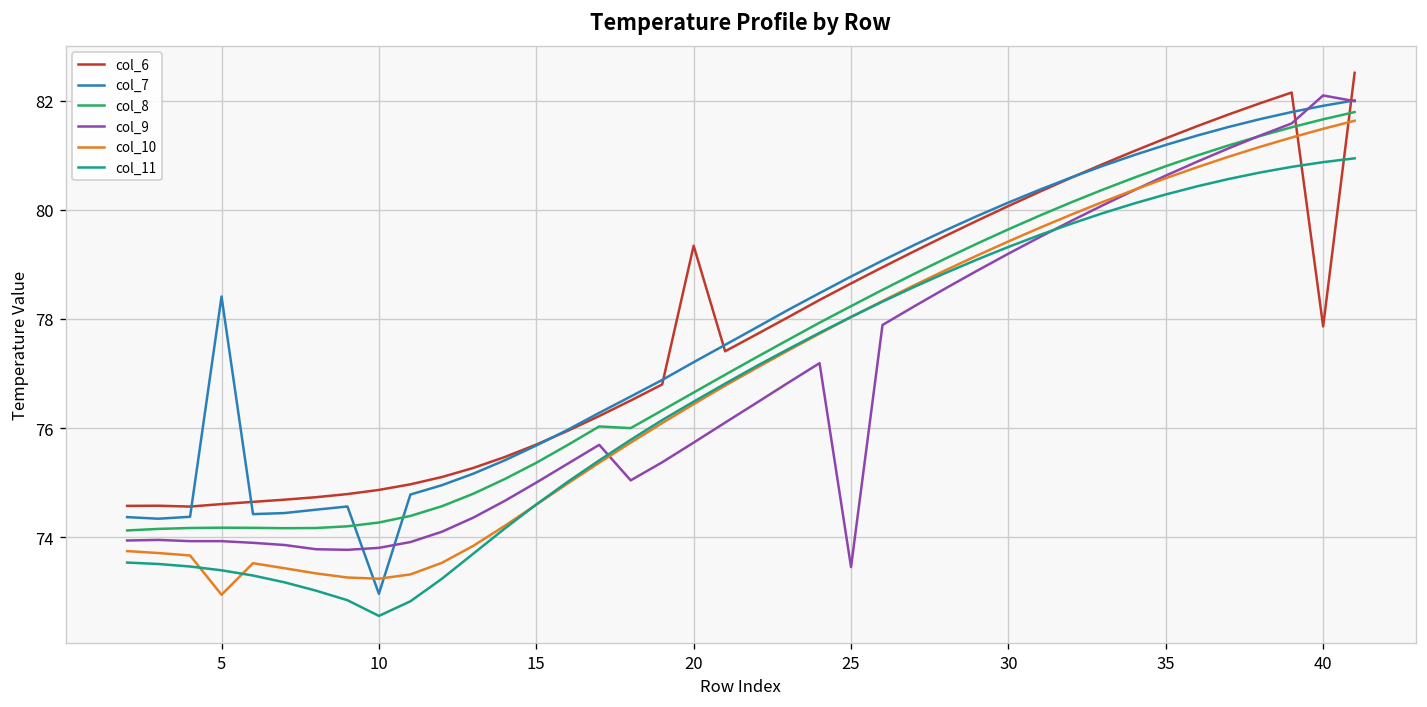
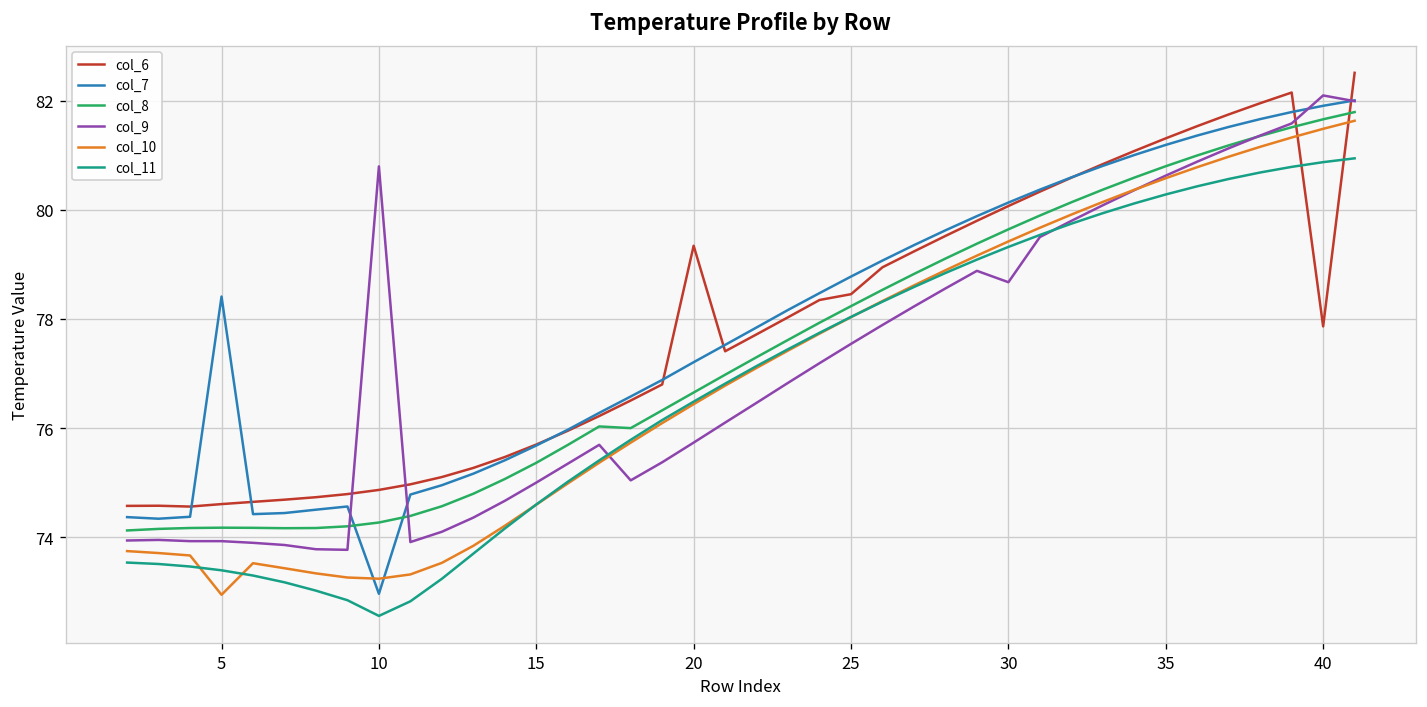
col_9, 10: 73.8 -> 80.8
col_6, 25: 78.7 -> 78.5
col_9, 25: 73.5 -> 77.5
col_9, 30: 79.2 -> 78.7
